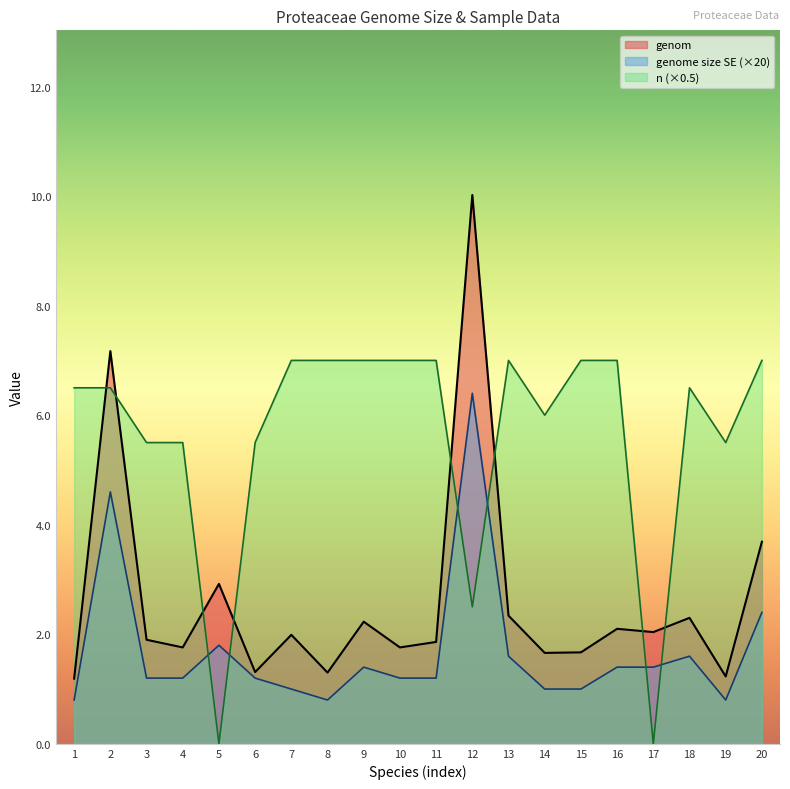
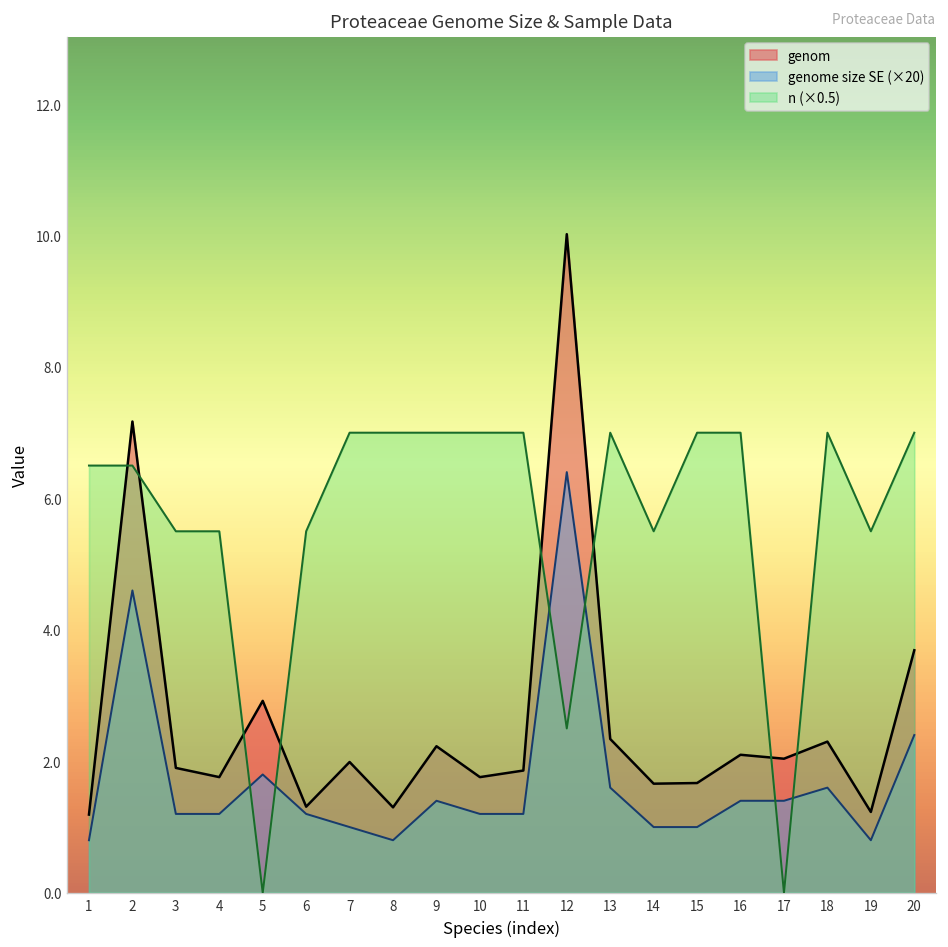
n (×0.5), 14: 6.0 -> 5.5
n (×0.5), 18: 6.5 -> 7.0
